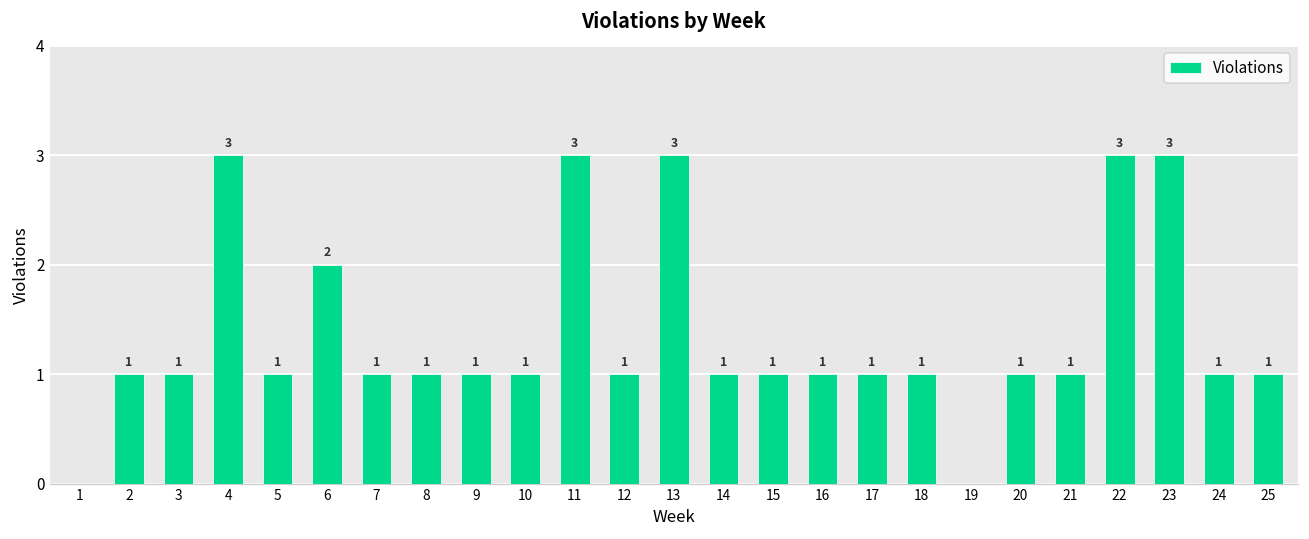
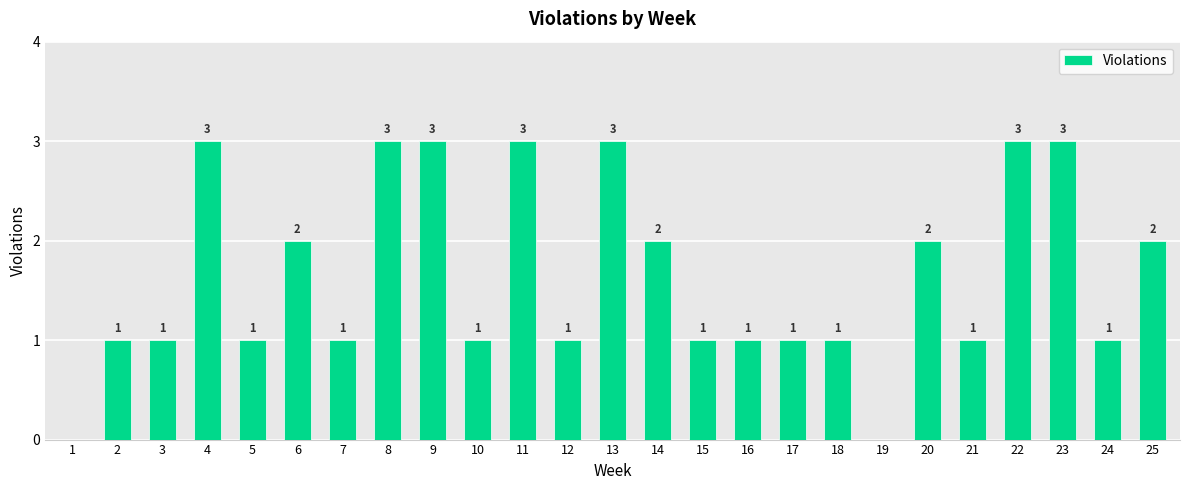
8: 1 -> 3
9: 1 -> 3
14: 1 -> 2
20: 1 -> 2
25: 1 -> 2
